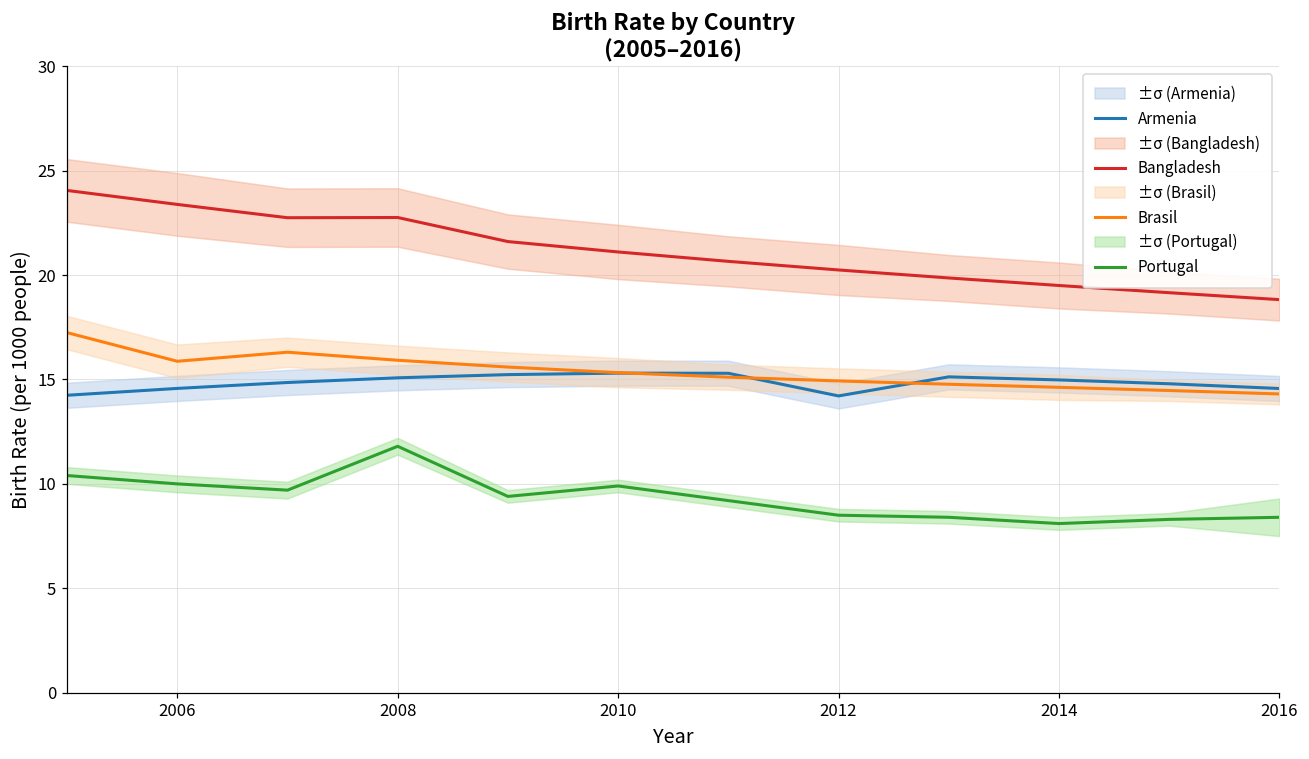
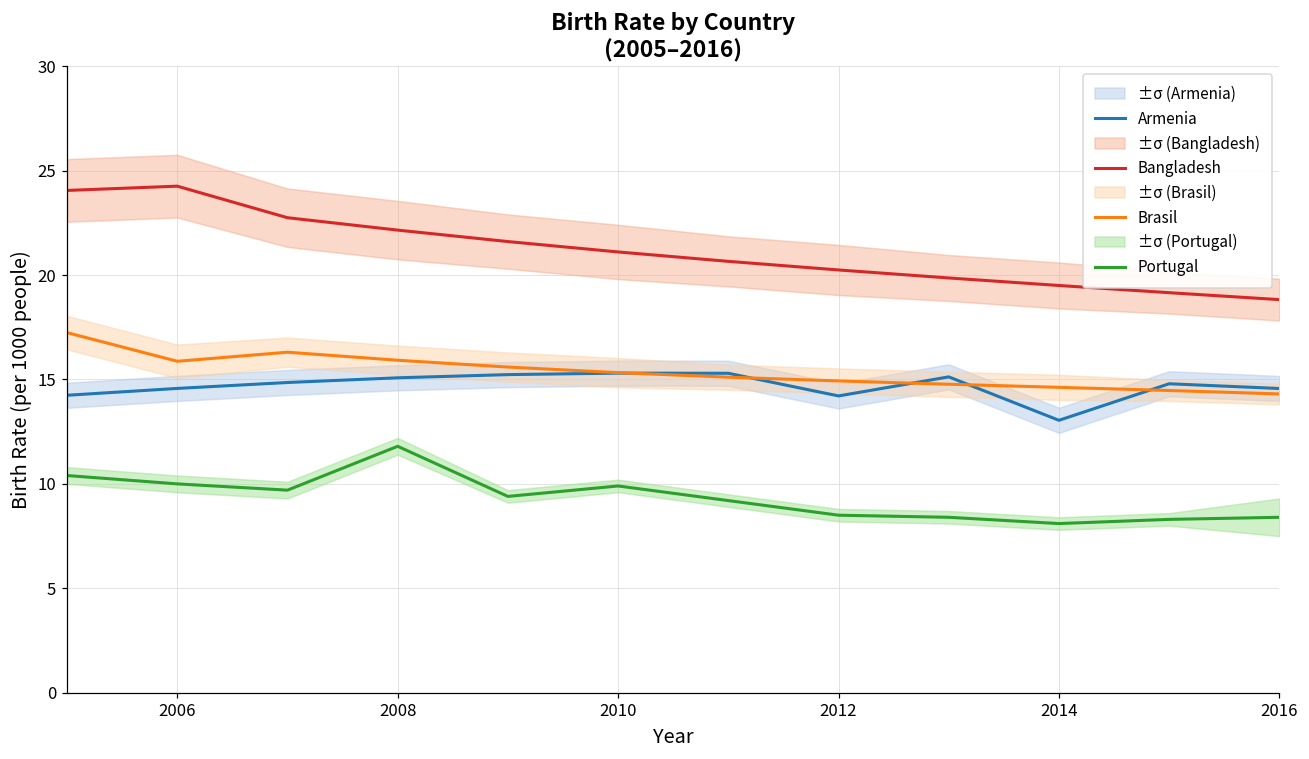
Bangladesh, 2006: 23.4 -> 24.3
Bangladesh, 2008: 22.8 -> 22.2
Armenia, 2014: 15.0 -> 13.0
